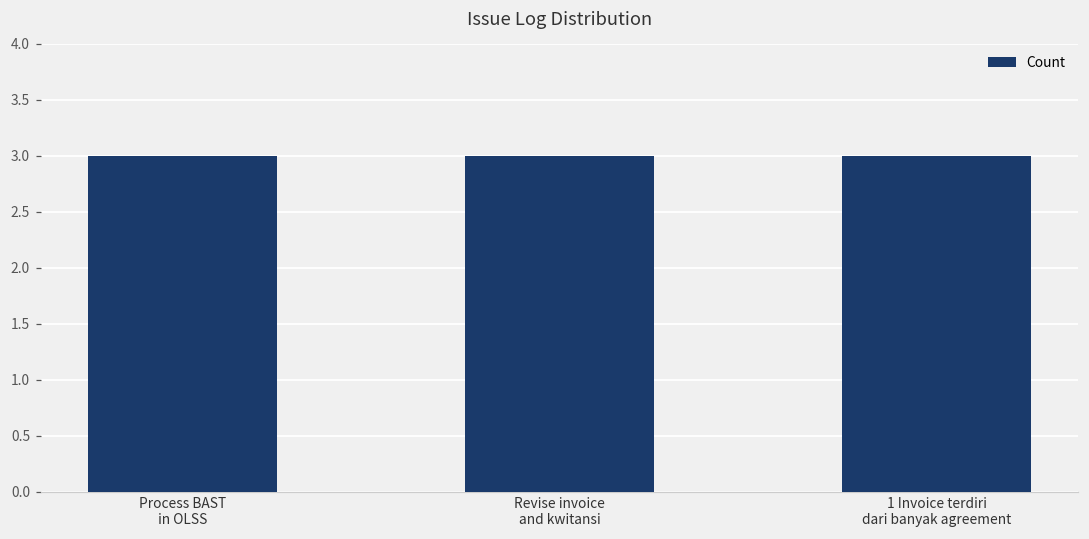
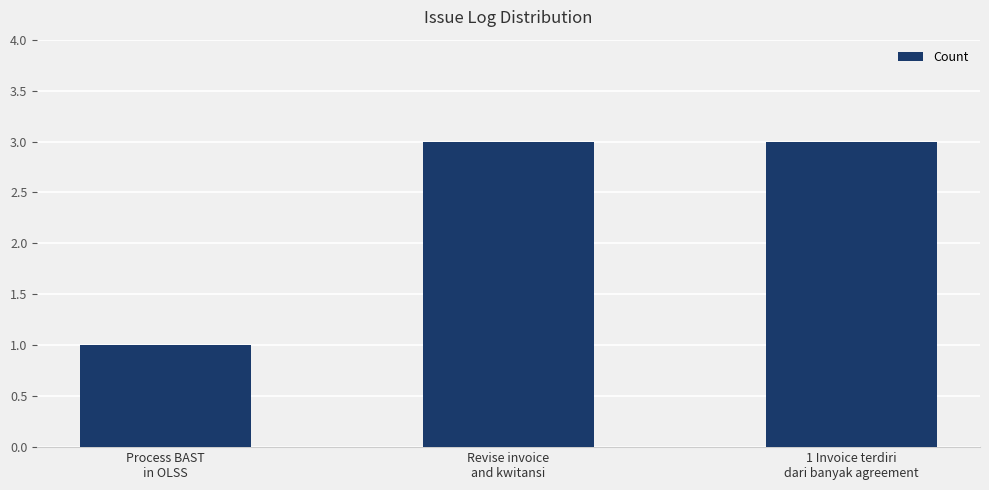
Process BAST in OLSS: 3 -> 1
